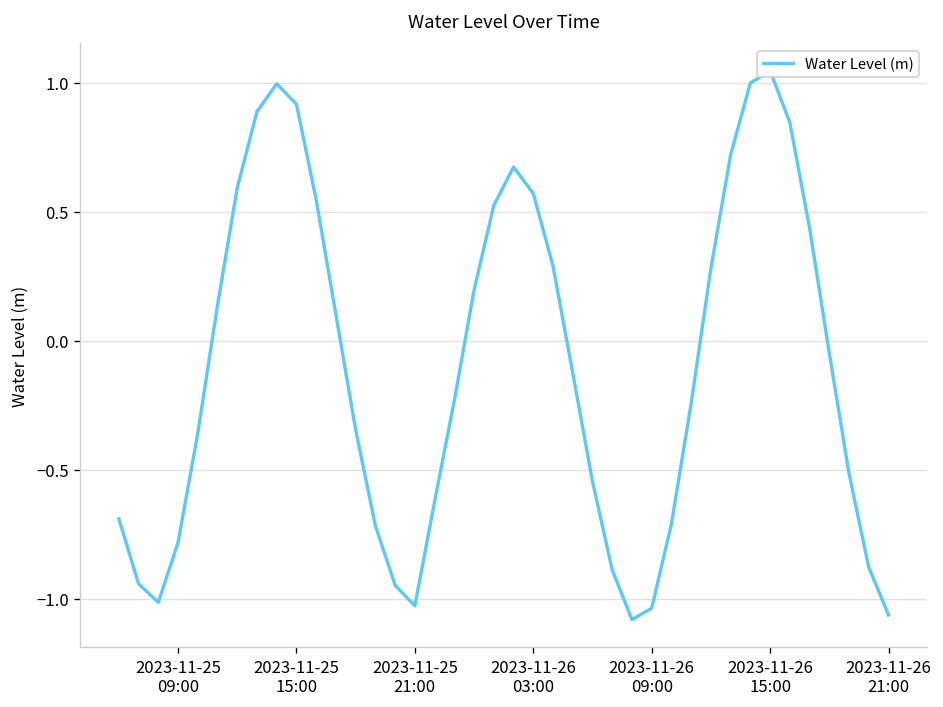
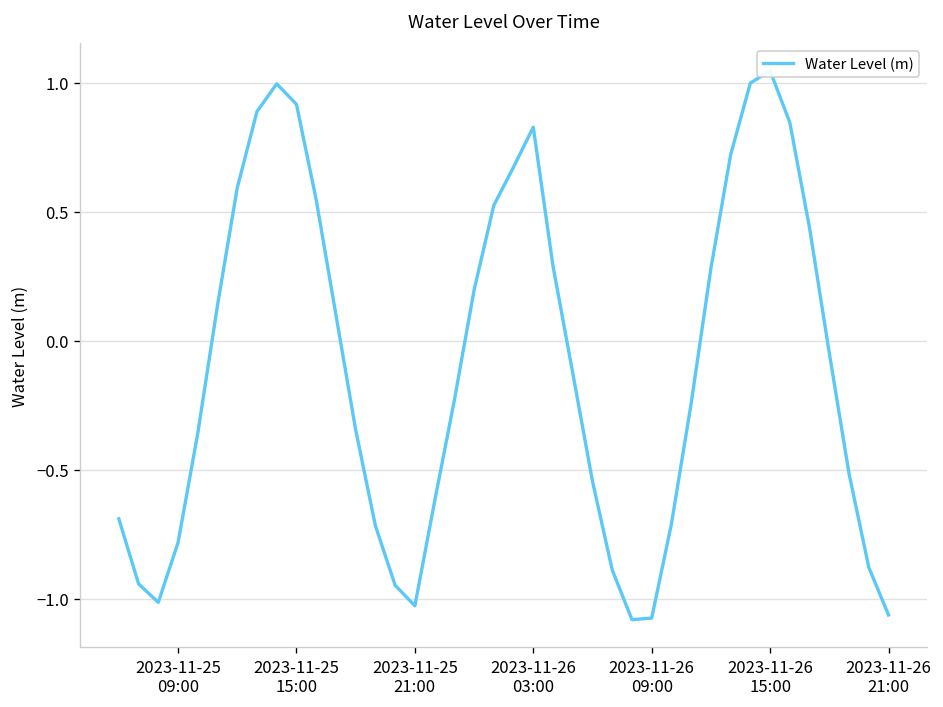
2023-11-26 03:00: 0.57 -> 0.83
2023-11-26 09:00: -1.04 -> -1.08
